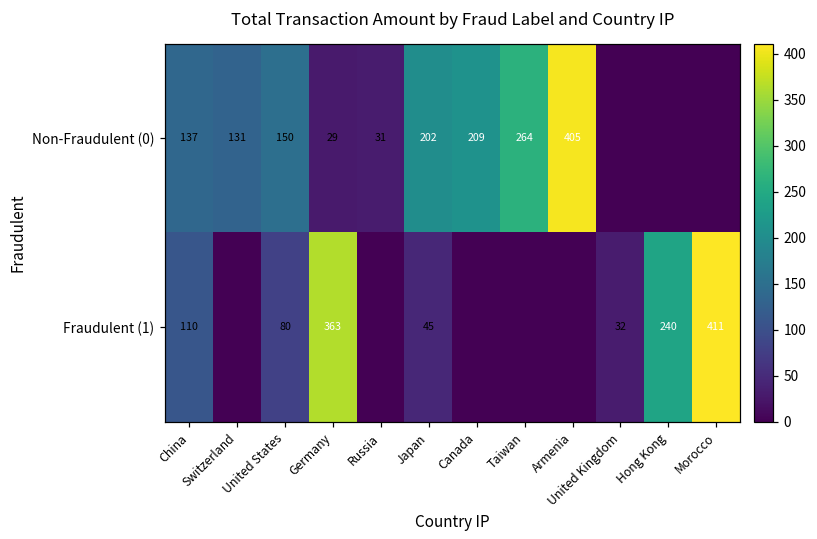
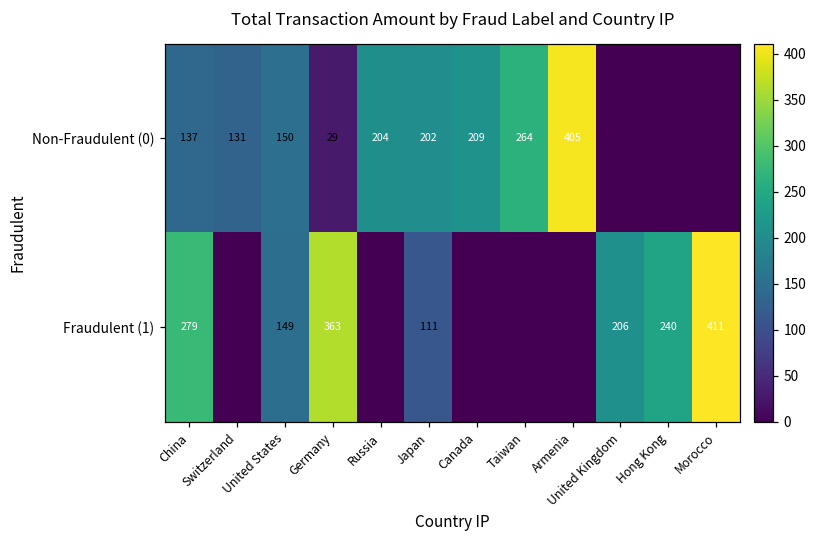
Non-Fraudulent (0), Russia: 31 -> 204
Fraudulent (1), China: 110 -> 279
Fraudulent (1), United States: 80 -> 149
Fraudulent (1), Japan: 45 -> 111
Fraudulent (1), United Kingdom: 32 -> 206
